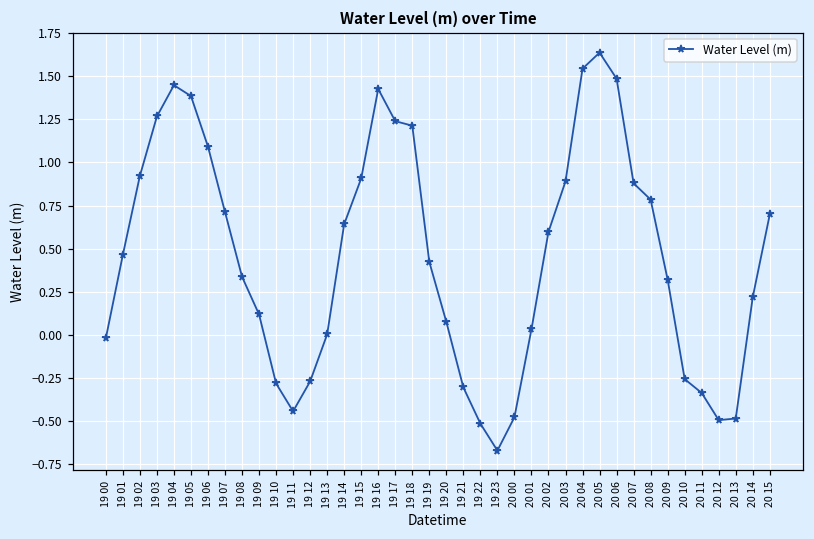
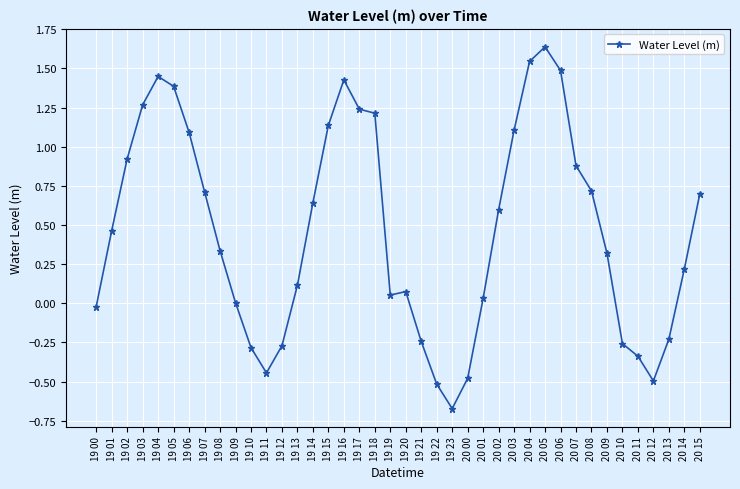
19 09: 0.12 -> 0.00
19 13: 0.00 -> 0.11
19 15: 0.91 -> 1.14
19 19: 0.42 -> 0.05
19 21: -0.31 -> -0.24
20 03: 0.89 -> 1.11
20 08: 0.78 -> 0.72
20 13: -0.49 -> -0.23
